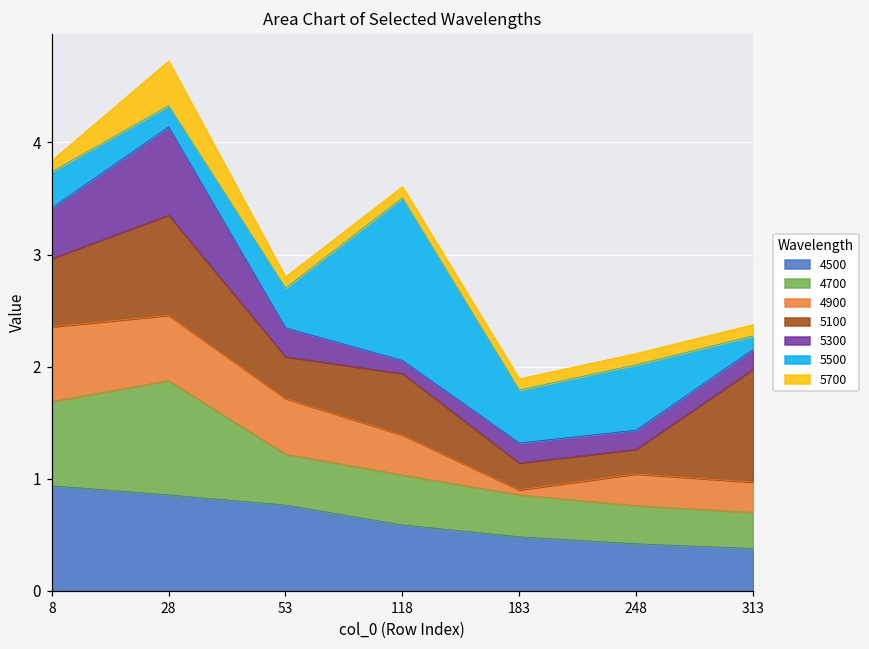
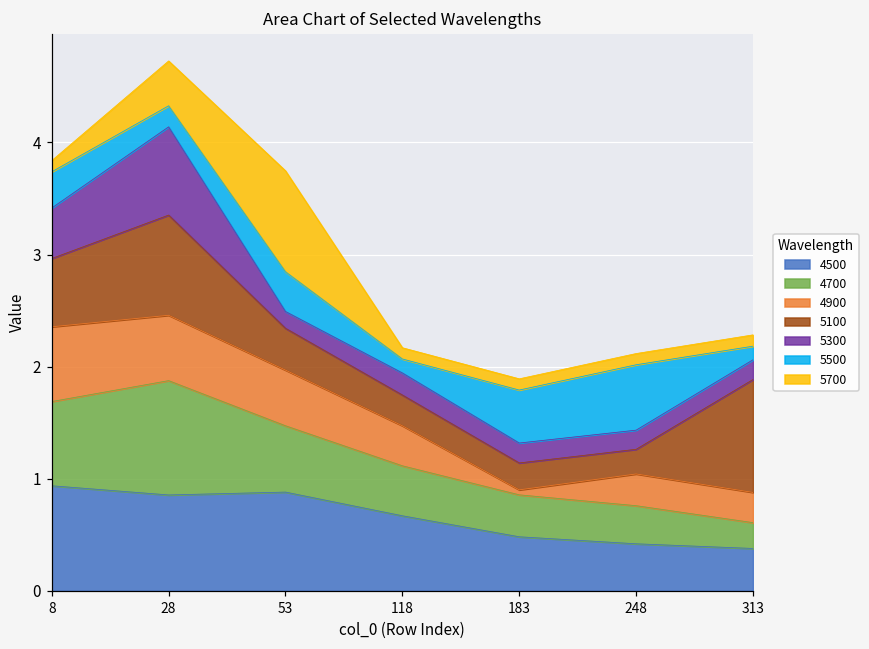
4500, 53: 0.76 -> 0.88
4700, 53: 0.45 -> 0.59
5300, 53: 0.26 -> 0.15
5700, 53: 0.1 -> 0.9
4500, 118: 0.59 -> 0.67
5100, 118: 0.55 -> 0.27
5300, 118: 0.12 -> 0.20
5500, 118: 1.45 -> 0.12
4700, 313: 0.32 -> 0.23
